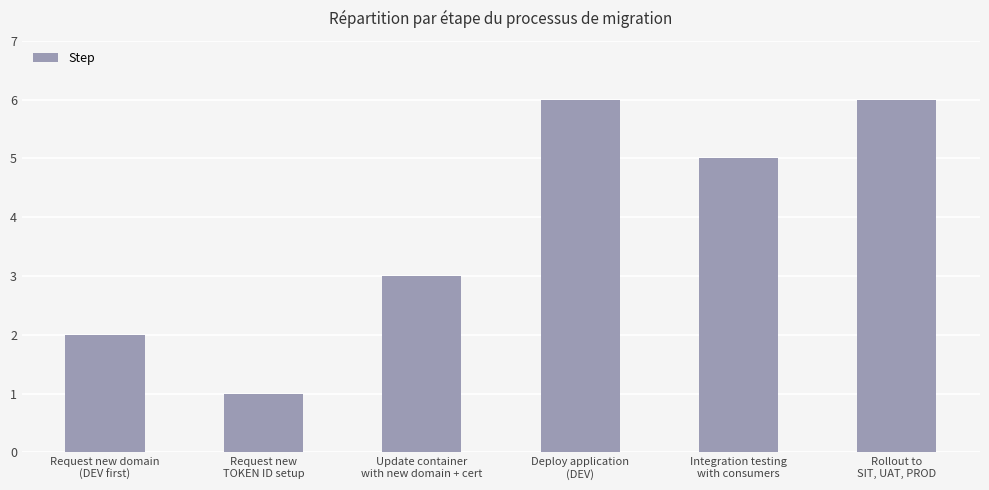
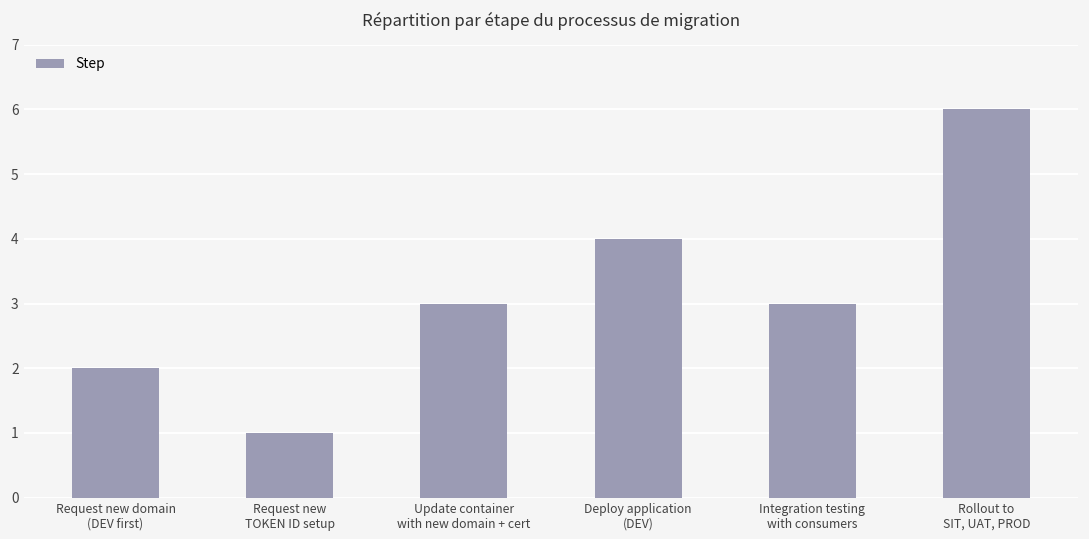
Deploy application (DEV): 6 -> 4
Integration testing with consumers: 5 -> 3
